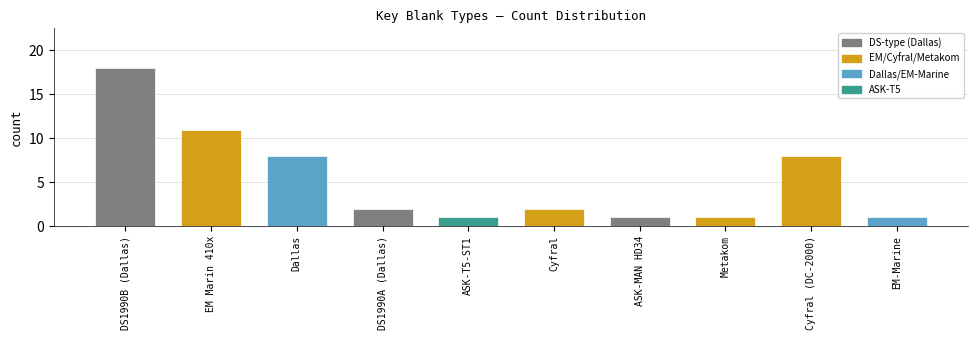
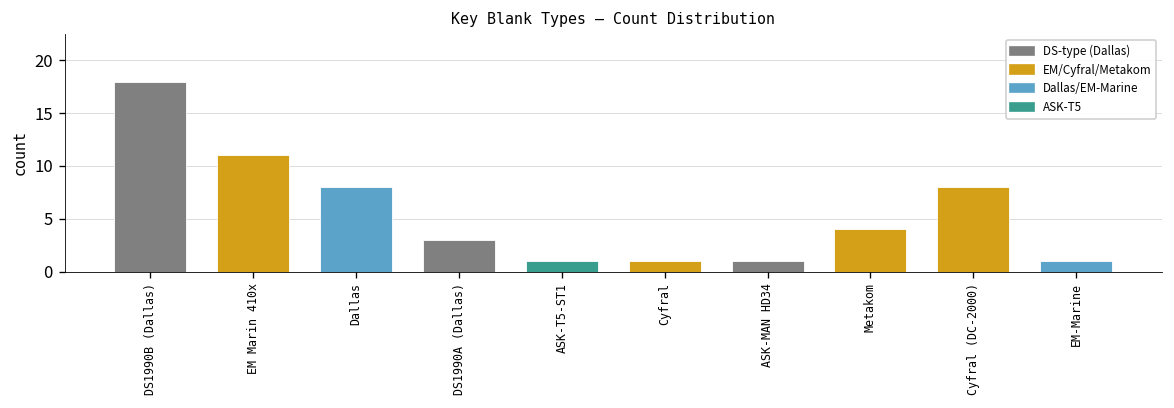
DS1990A (Dallas): 2 -> 3
Cyfral: 2 -> 1
Metakom: 1 -> 4
